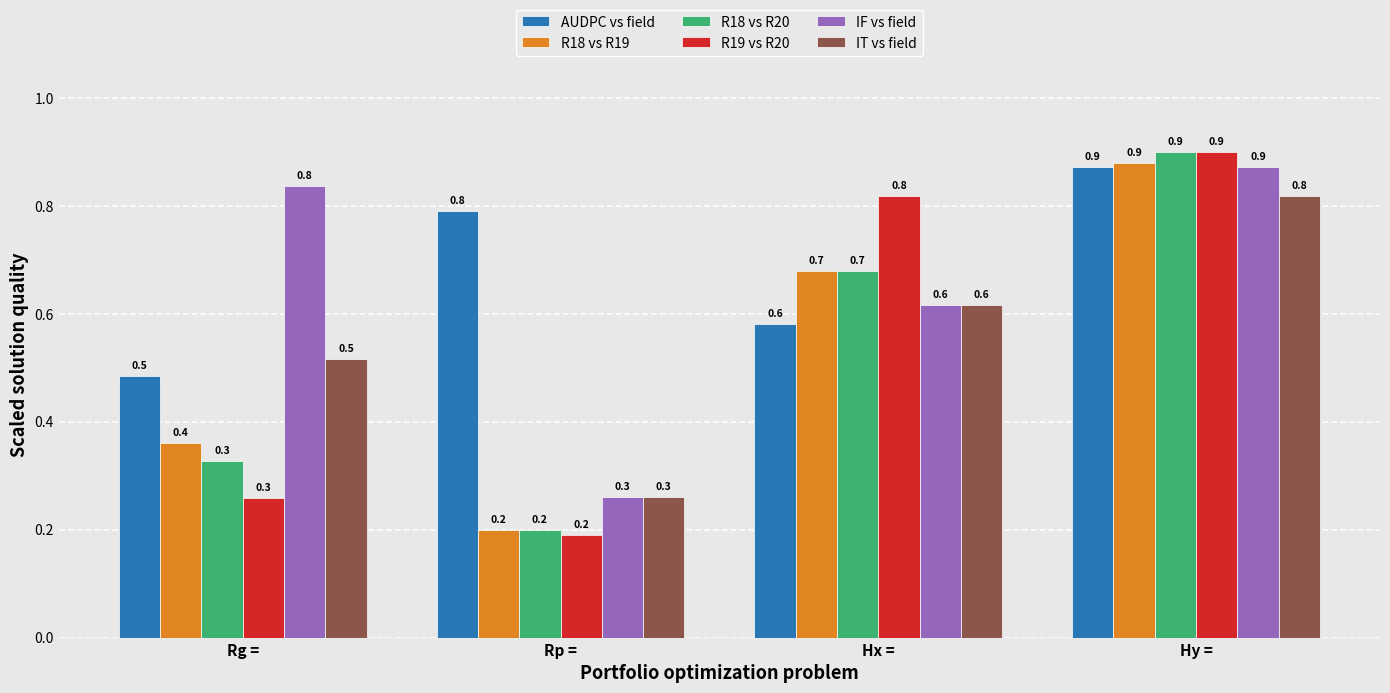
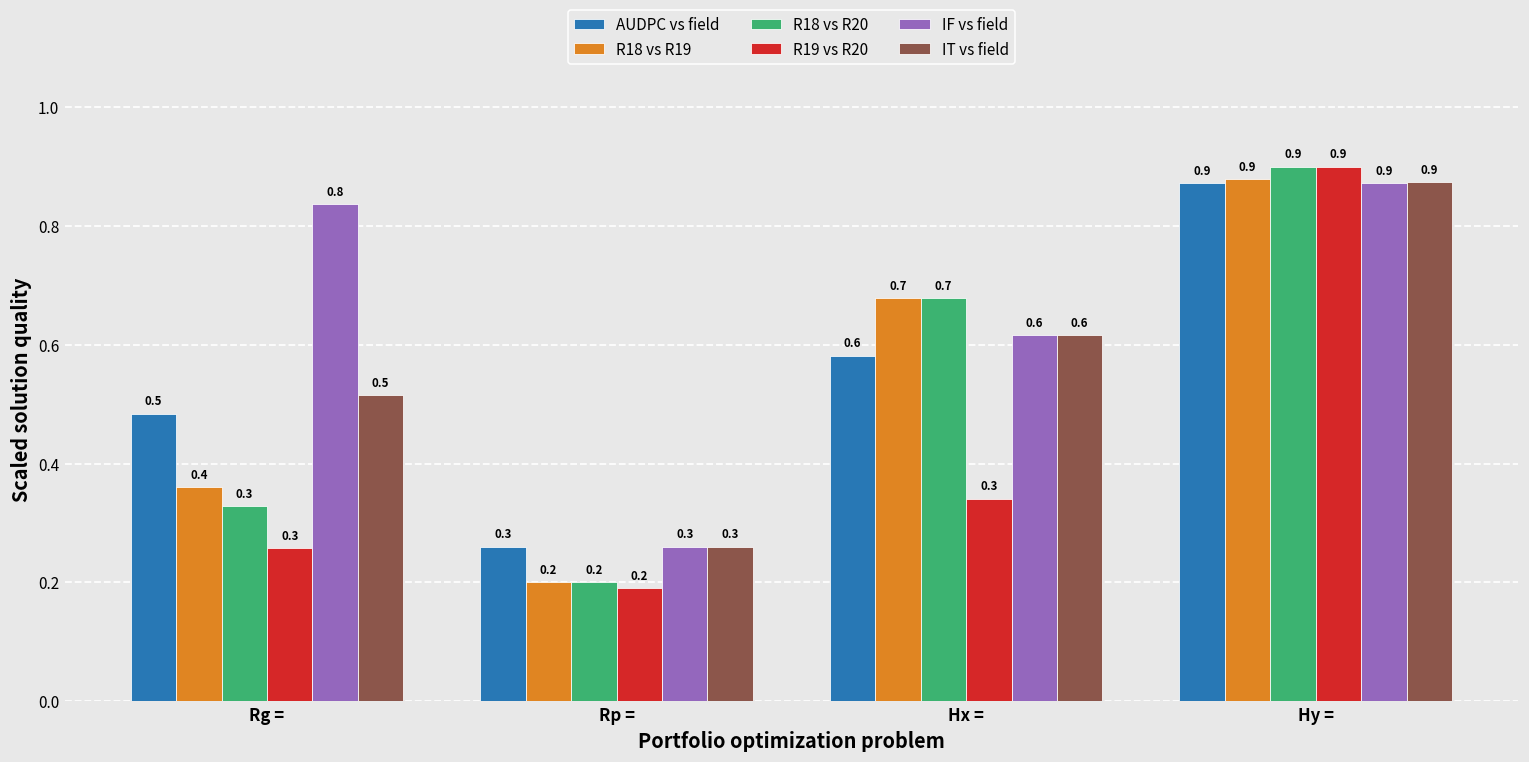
AUDPC vs field, Rp =: 0.8 -> 0.3
R19 vs R20, Hx =: 0.8 -> 0.3
IT vs field, Hy =: 0.8 -> 0.9
